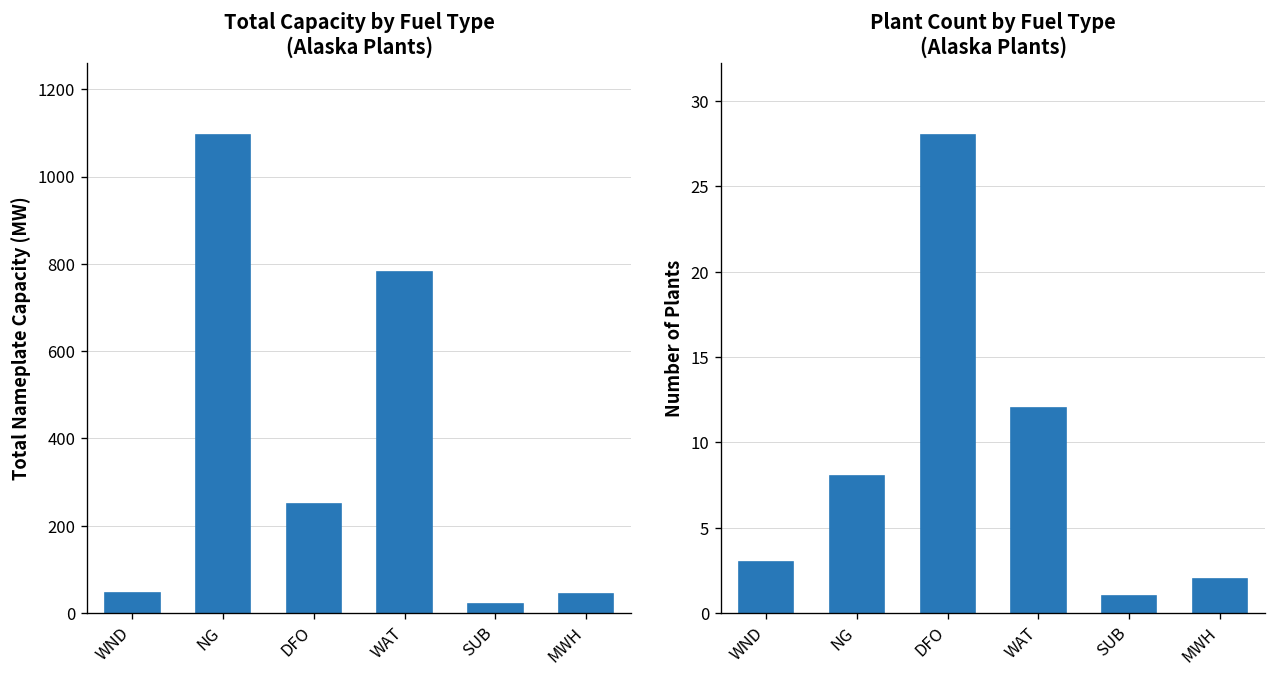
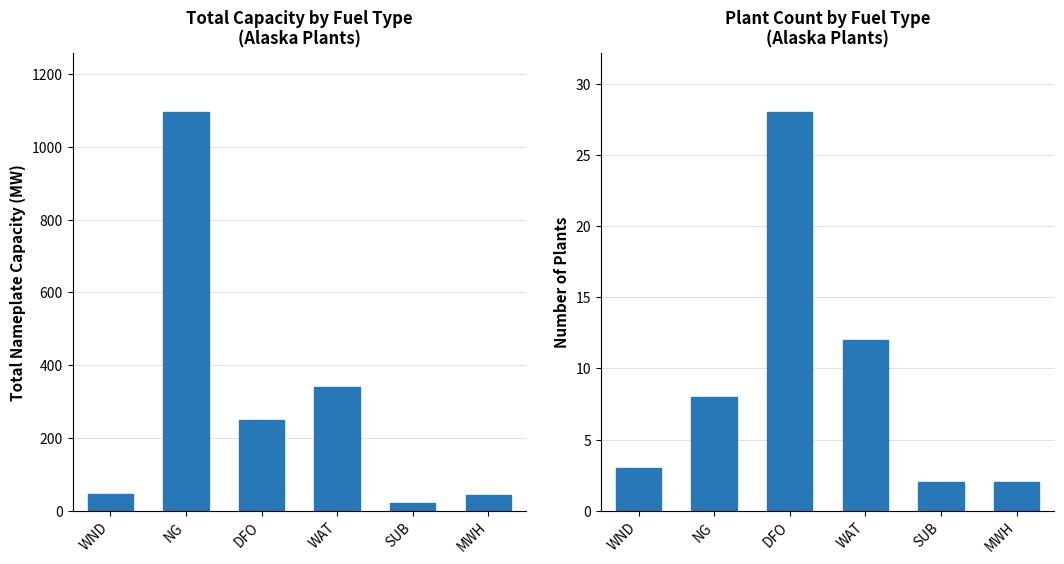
Total Capacity by Fuel Type (Alaska Plants), WAT: 780 -> 340
Plant Count by Fuel Type (Alaska Plants), SUB: 1 -> 2
